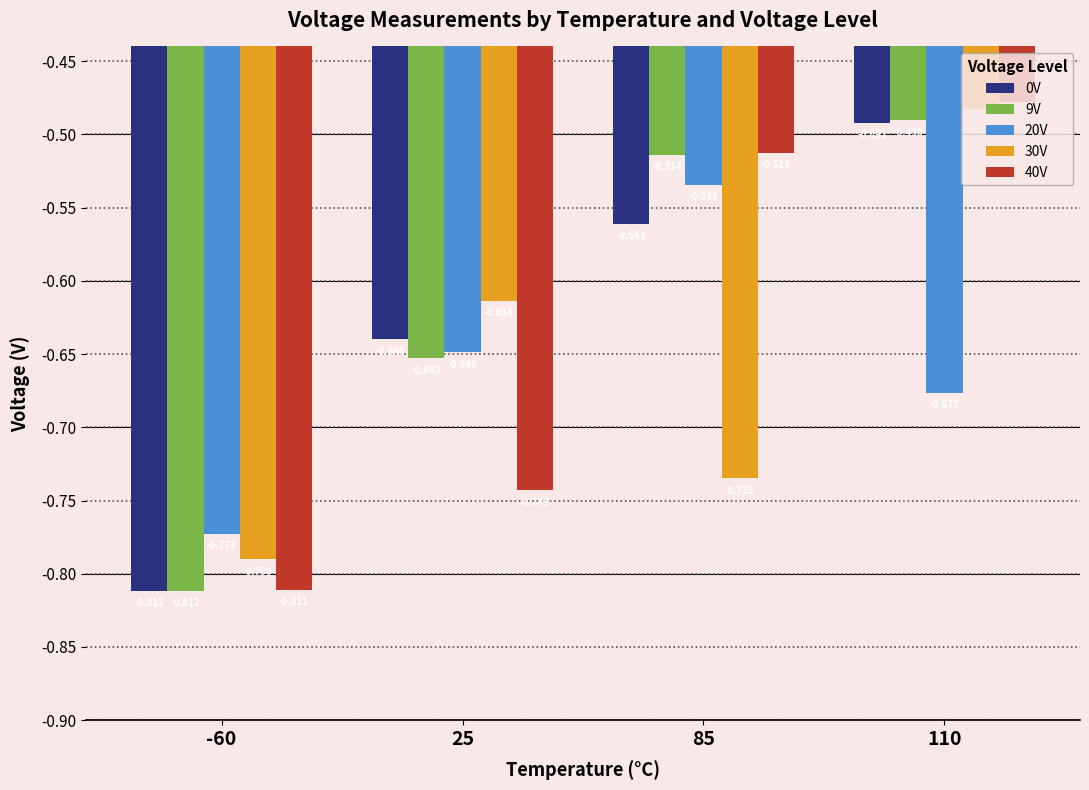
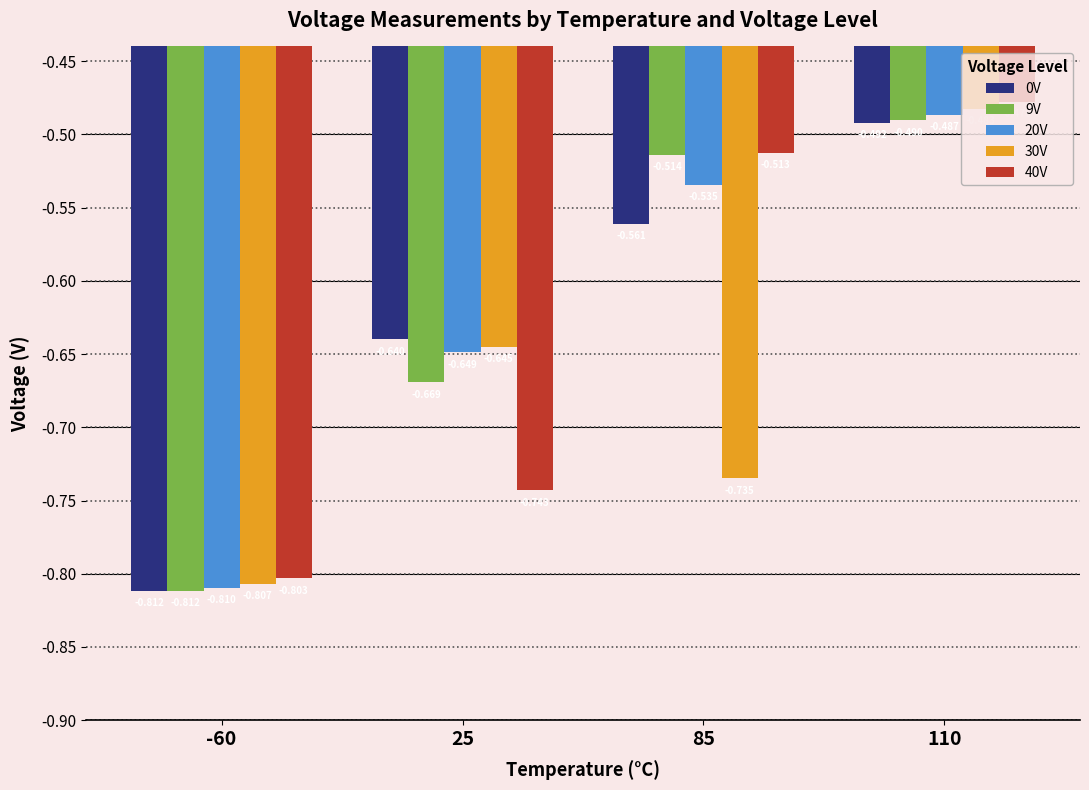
20V, -60: -0.773 -> -0.810
30V, -60: -0.790 -> -0.807
40V, -60: -0.811 -> -0.803
9V, 25: -0.653 -> -0.669
30V, 25: -0.614 -> -0.645
20V, 110: -0.677 -> -0.487
